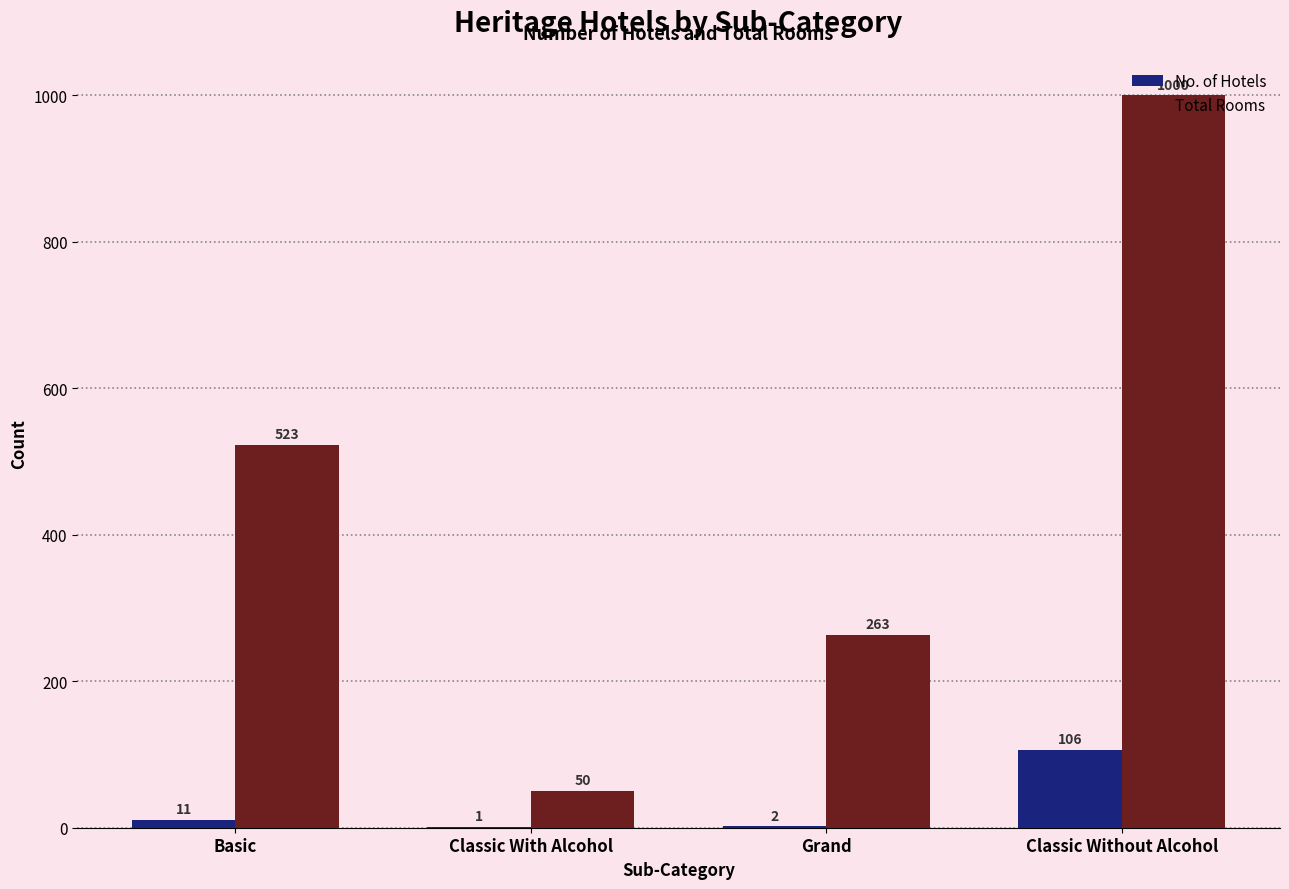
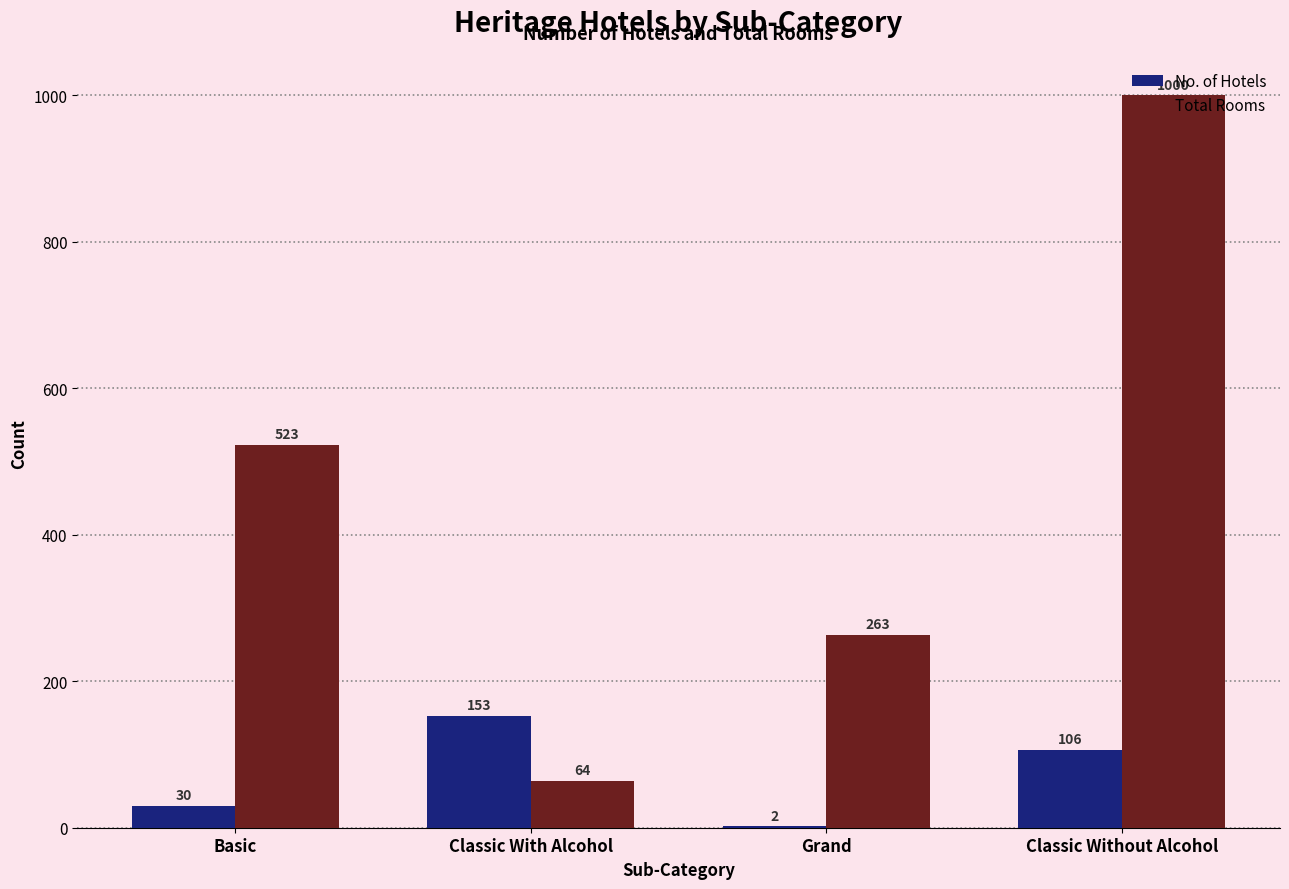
No. of Hotels, Basic: 11 -> 30
No. of Hotels, Classic With Alcohol: 1 -> 153
Total Rooms, Classic With Alcohol: 50 -> 64
